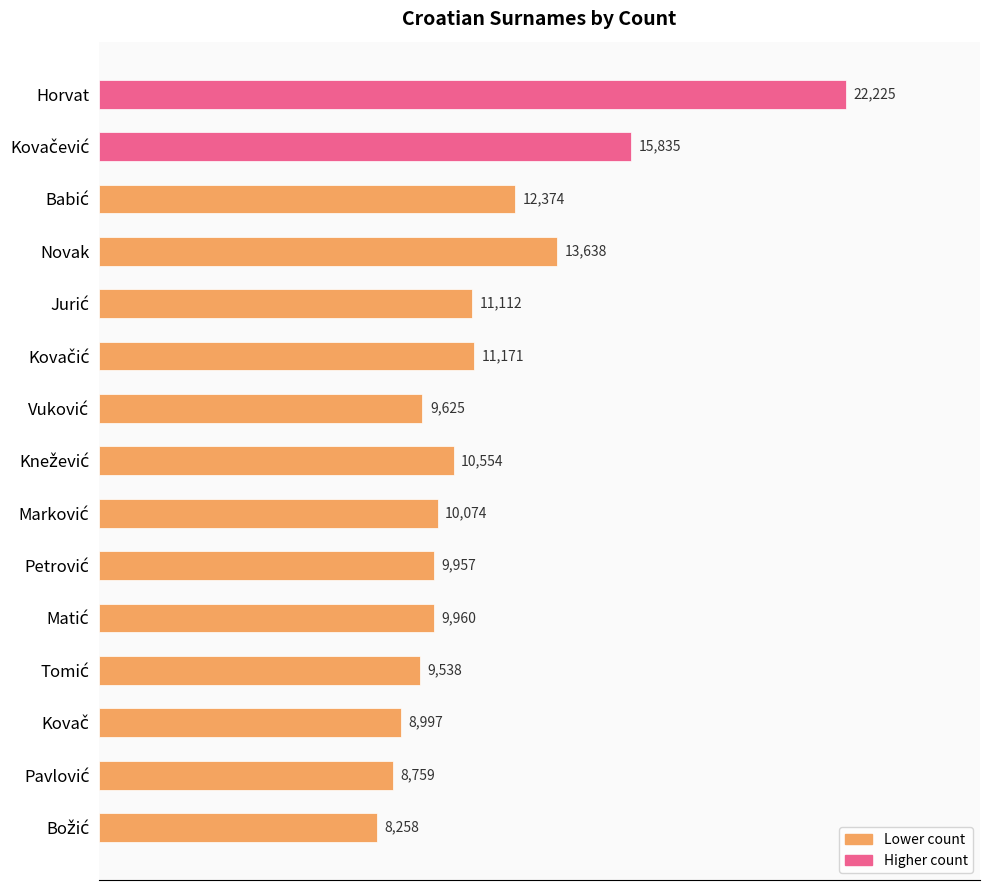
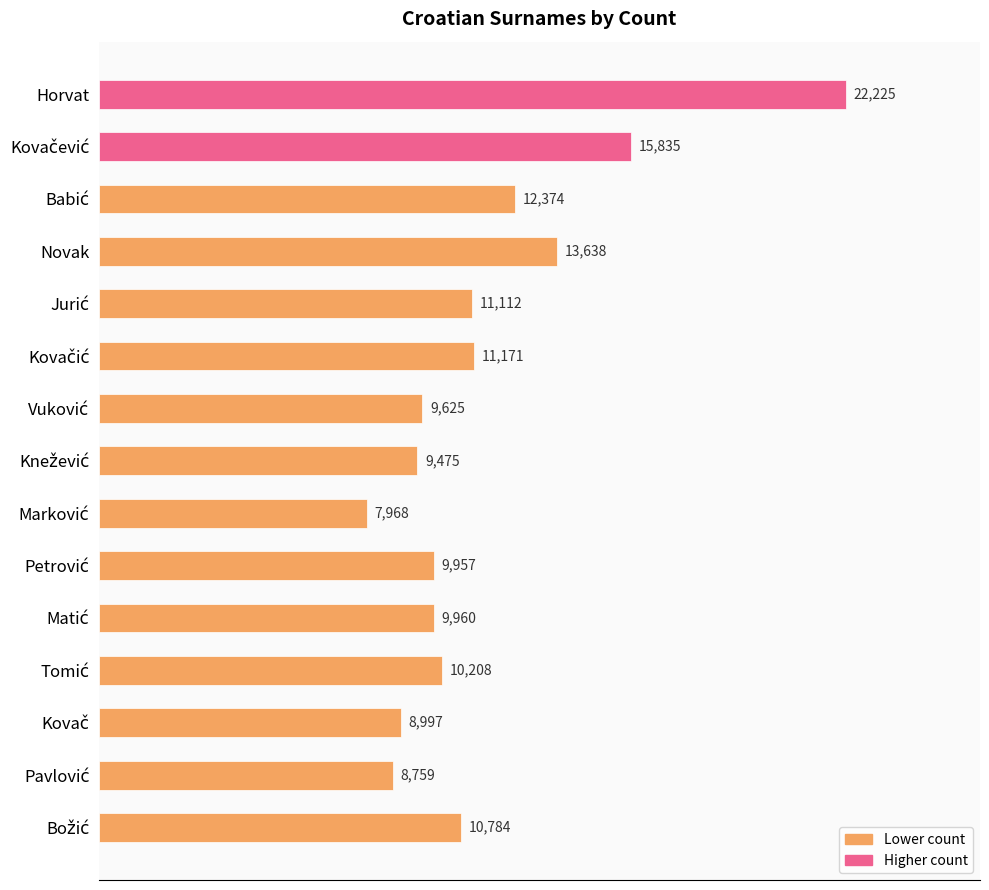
Knežević: 10,554 -> 9,475
Marković: 10,074 -> 7,968
Tomić: 9,538 -> 10,208
Božić: 8,258 -> 10,784
